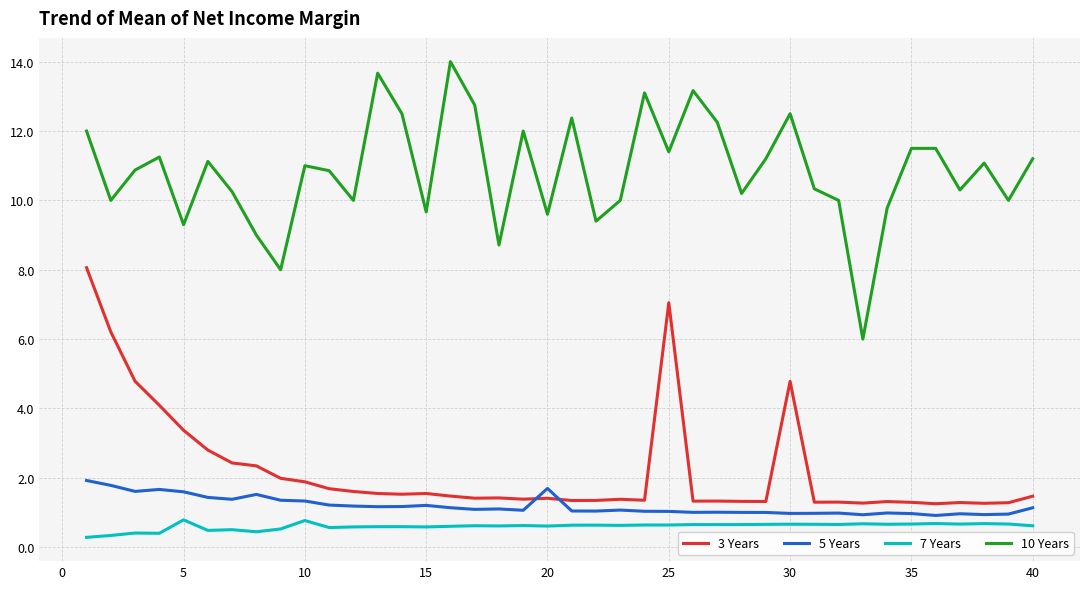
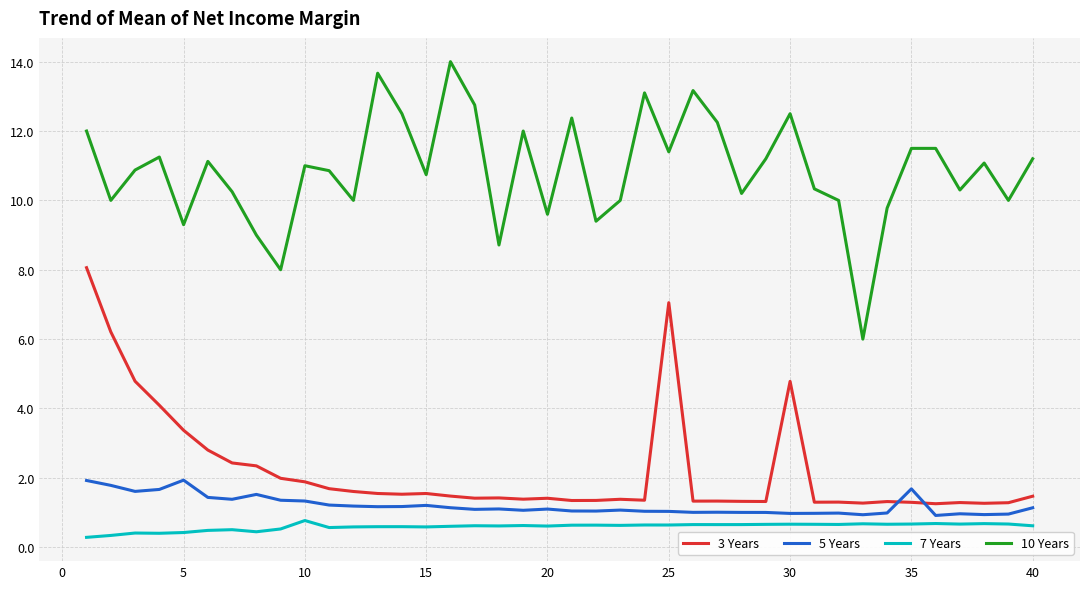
5 Years, 5: 1.6 -> 1.9
7 Years, 5: 0.8 -> 0.4
10 Years, 15: 9.7 -> 10.7
5 Years, 20: 1.7 -> 1.1
5 Years, 35: 1.0 -> 1.7
